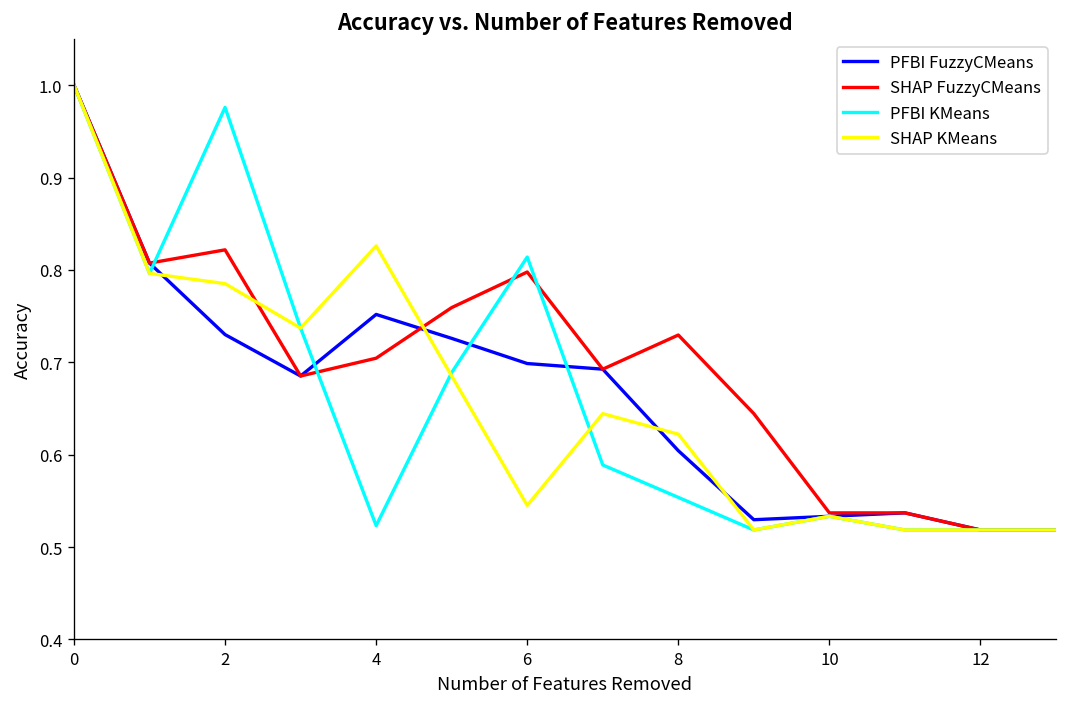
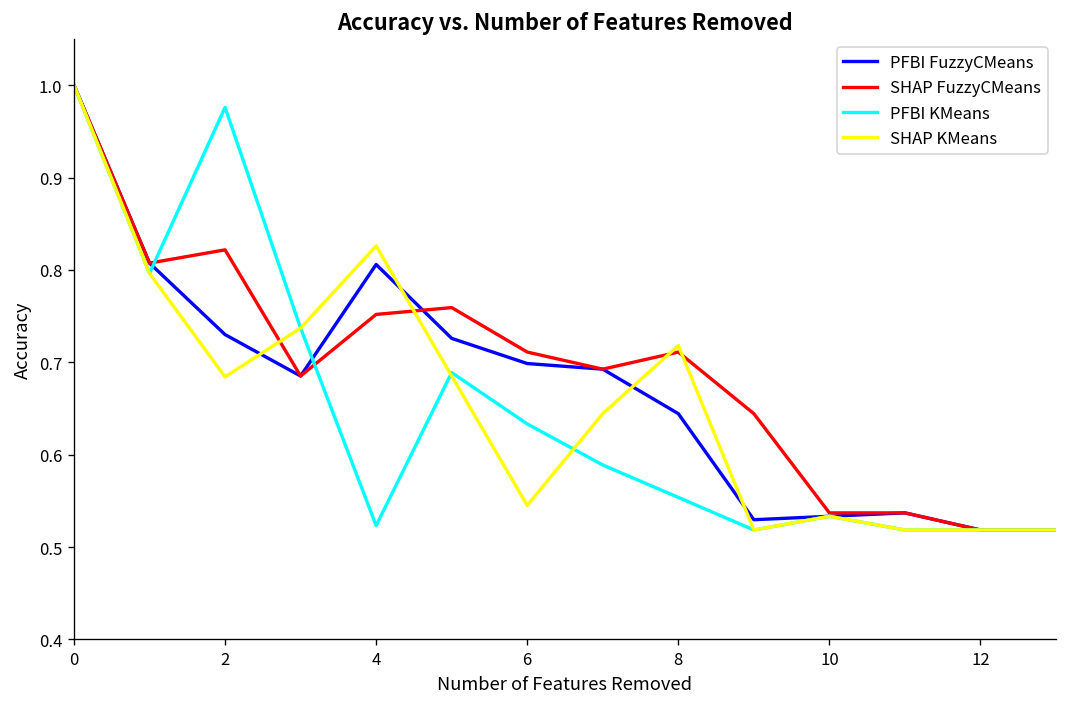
SHAP KMeans, 2: 0.79 -> 0.68
PFBI FuzzyCMeans, 4: 0.75 -> 0.81
SHAP FuzzyCMeans, 4: 0.70 -> 0.75
SHAP FuzzyCMeans, 6: 0.80 -> 0.71
PFBI KMeans, 6: 0.81 -> 0.63
PFBI FuzzyCMeans, 8: 0.60 -> 0.64
SHAP FuzzyCMeans, 8: 0.73 -> 0.71
SHAP KMeans, 8: 0.62 -> 0.72
